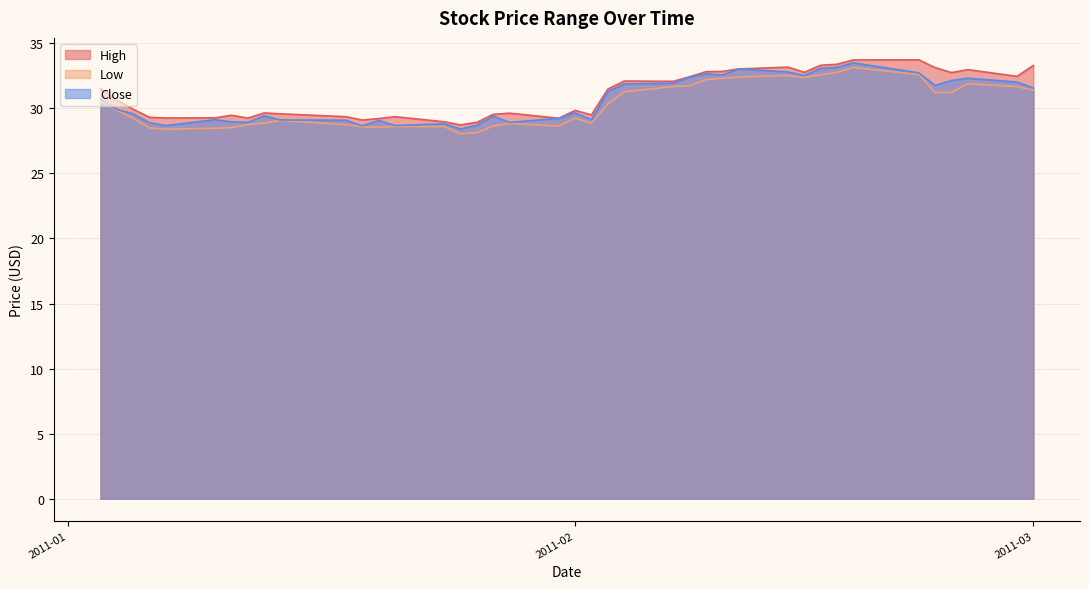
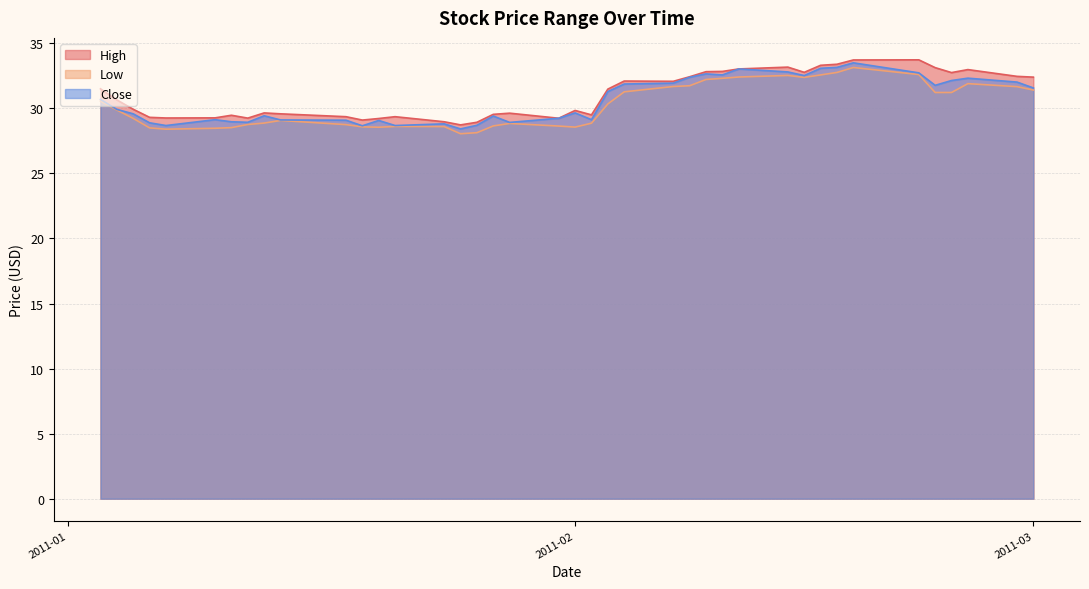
Low, 2011-02: 29.3 -> 28.6
High, 2011-03: 33.3 -> 32.4
